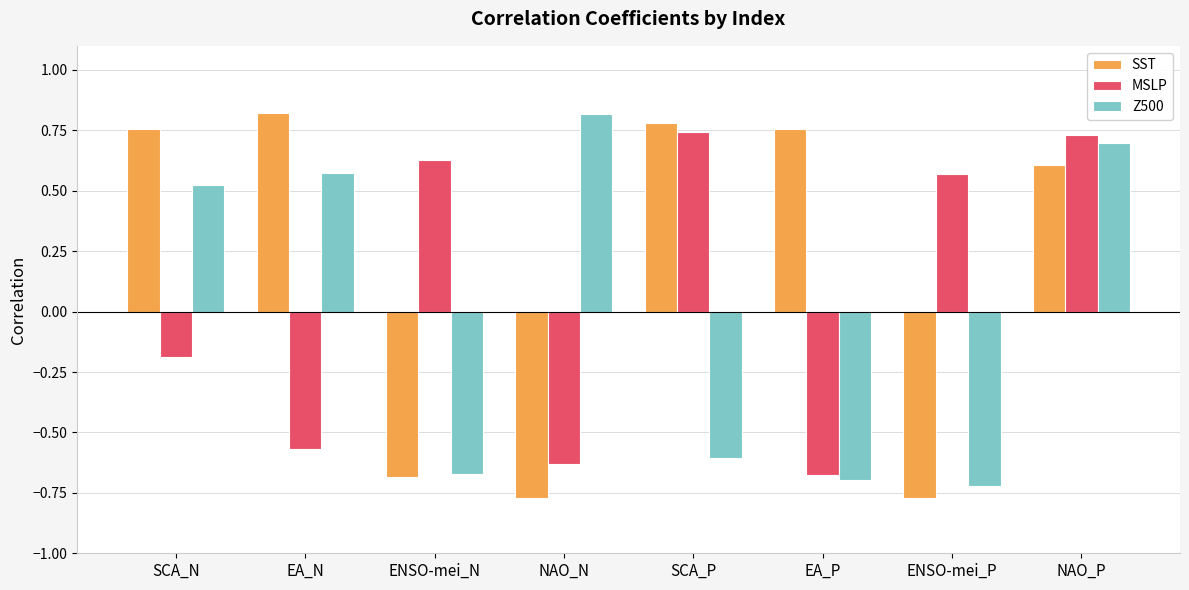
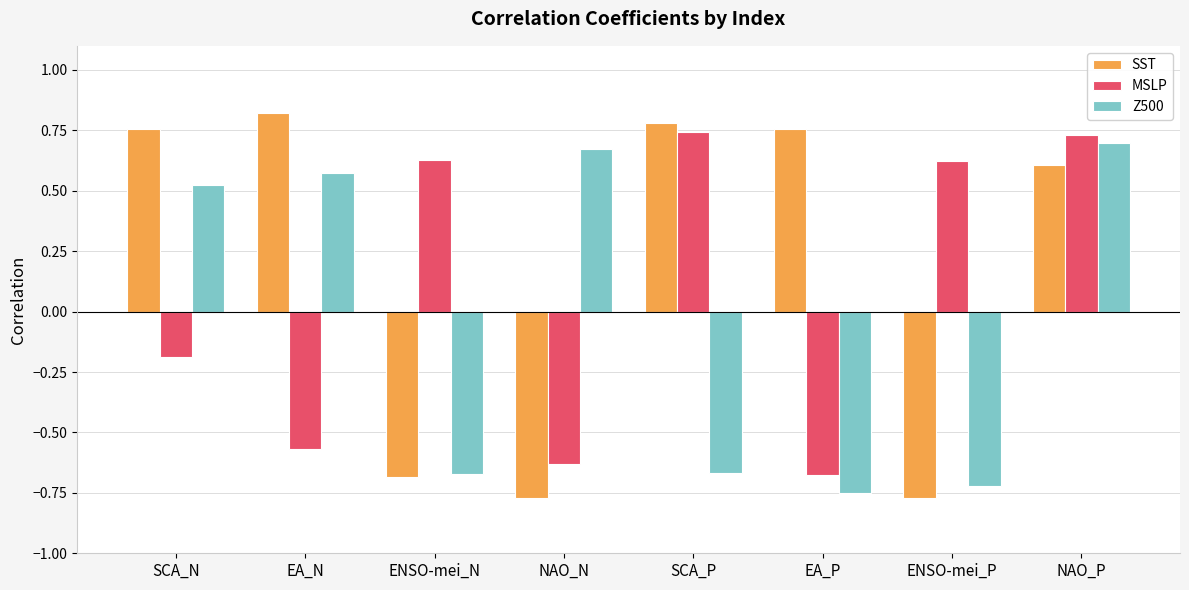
Z500, NAO_N: 0.82 -> 0.67
Z500, SCA_P: -0.61 -> -0.67
Z500, EA_P: -0.70 -> -0.75
MSLP, ENSO-mei_P: 0.57 -> 0.63
